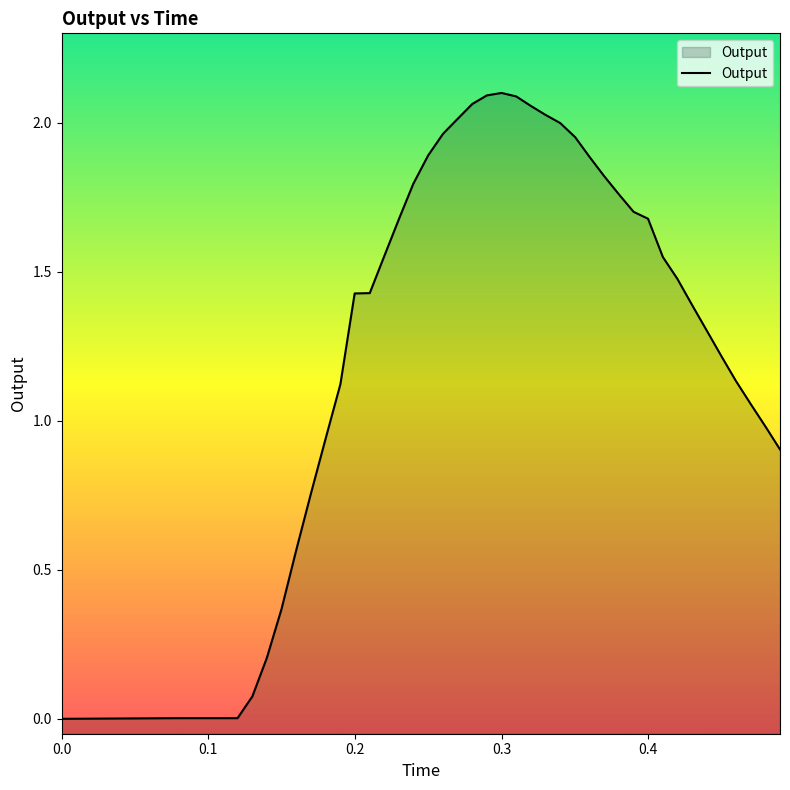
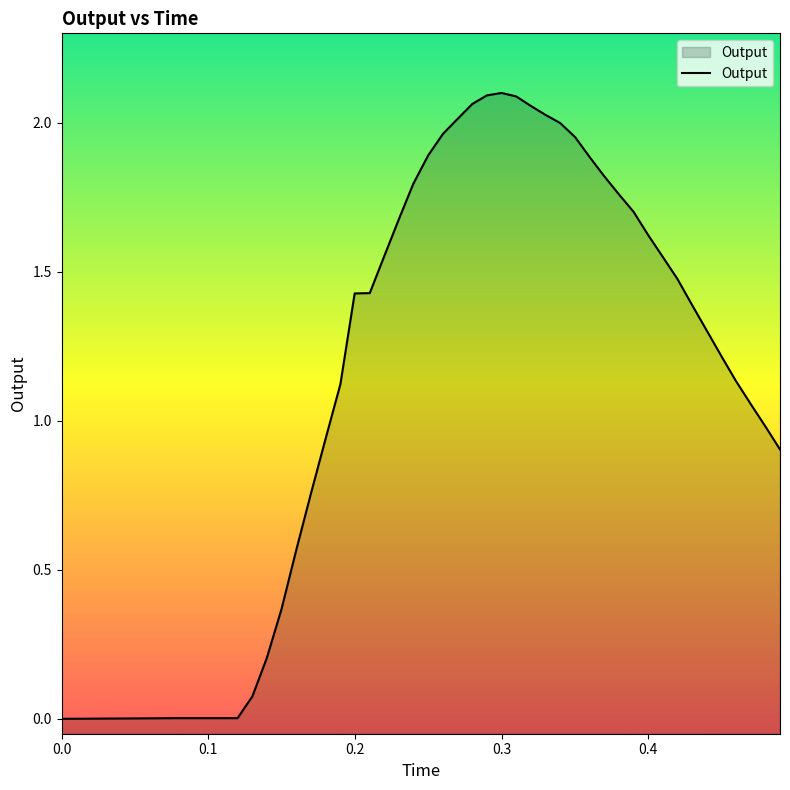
0.4: 1.68 -> 1.62
